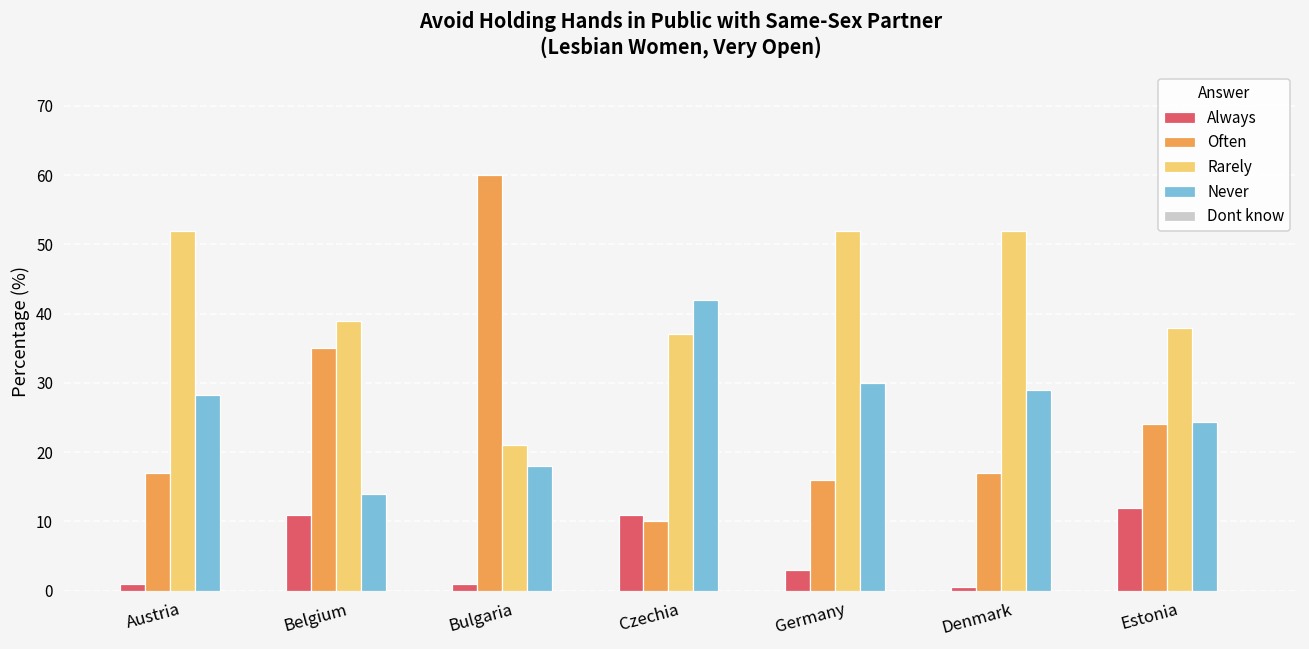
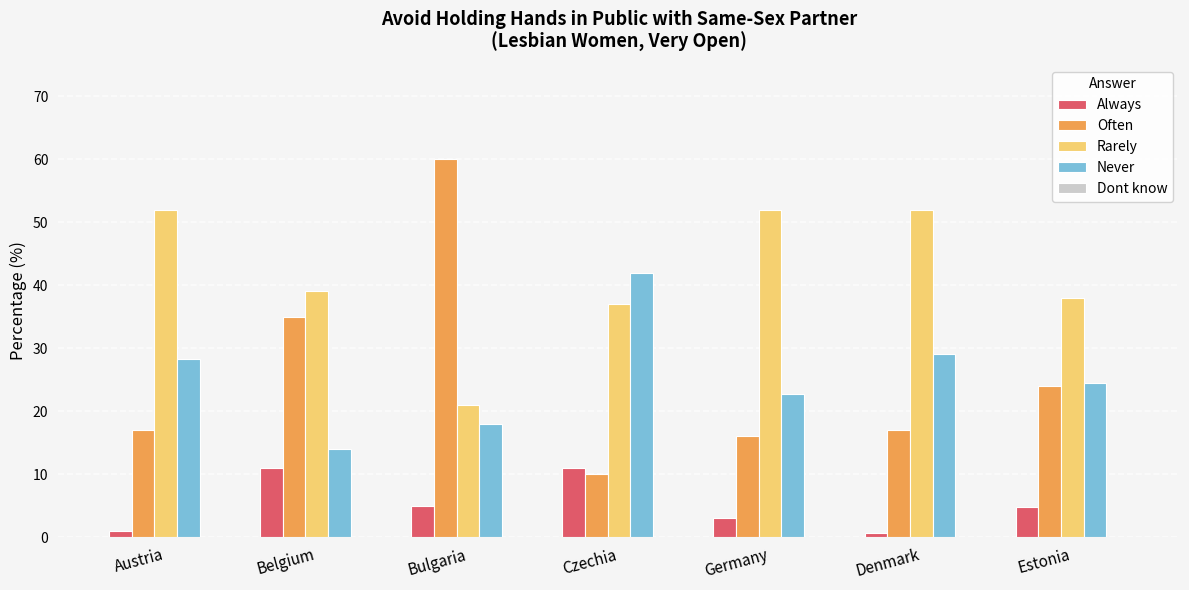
Always, Bulgaria: 1 -> 5
Never, Germany: 30 -> 23
Always, Estonia: 12 -> 5
